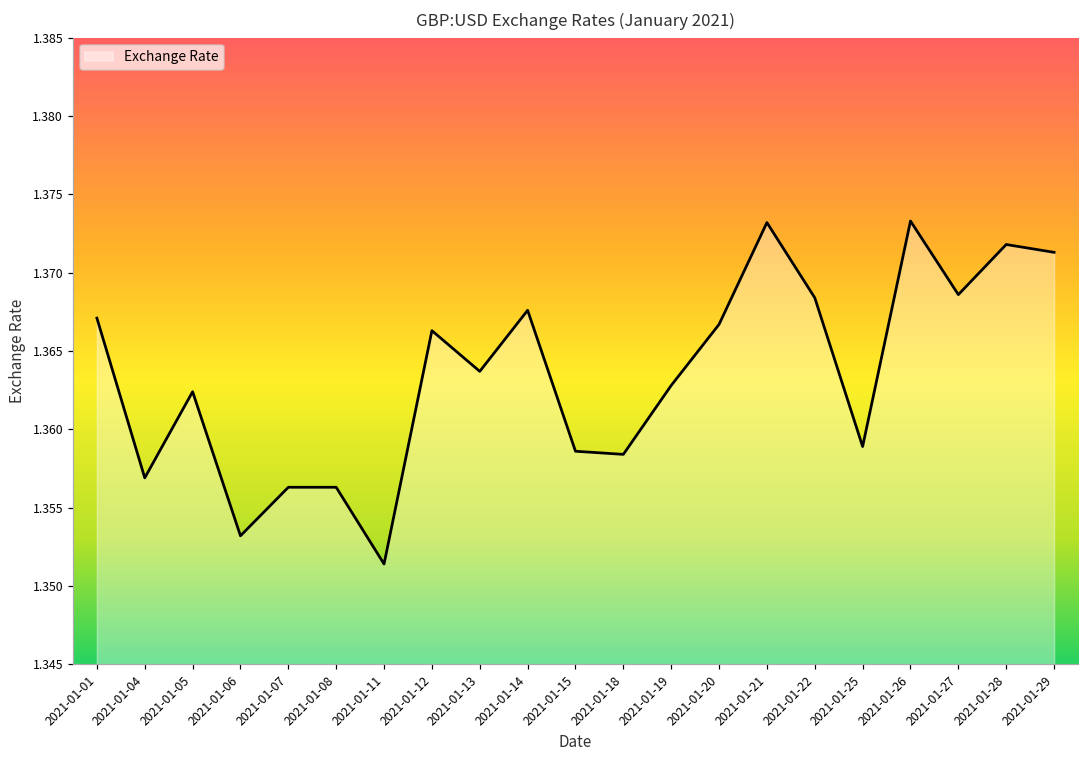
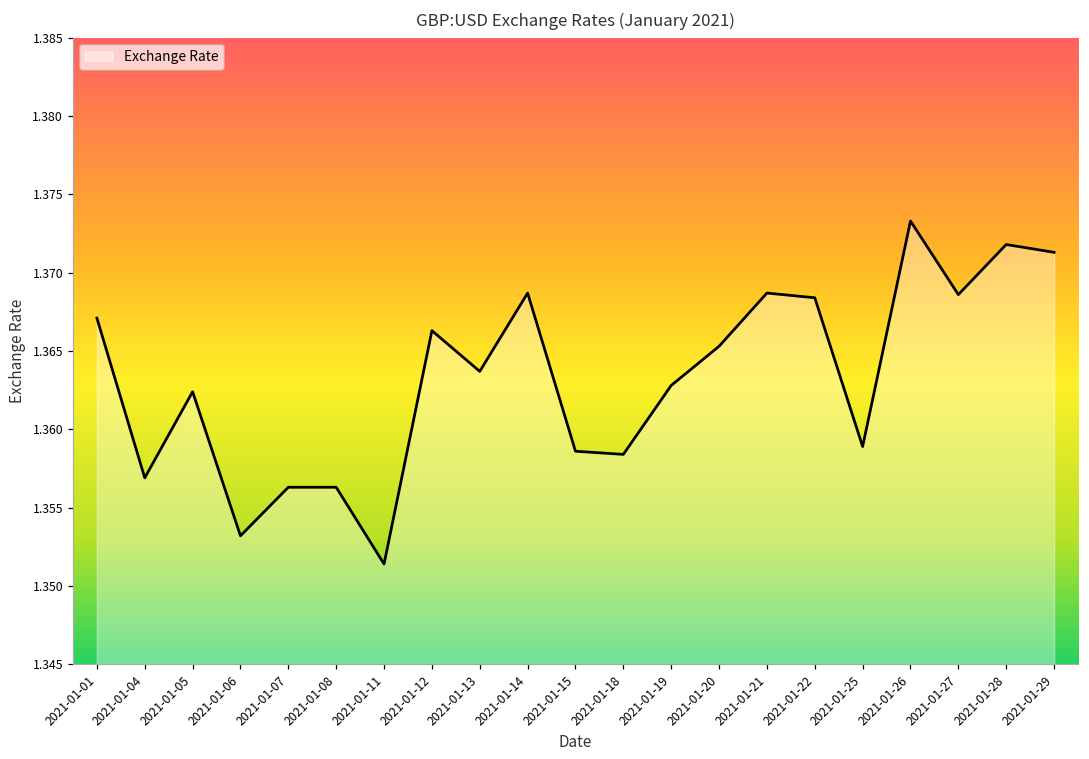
2021-01-14: 1.3676 -> 1.3687
2021-01-20: 1.3667 -> 1.3653
2021-01-21: 1.3732 -> 1.3687
